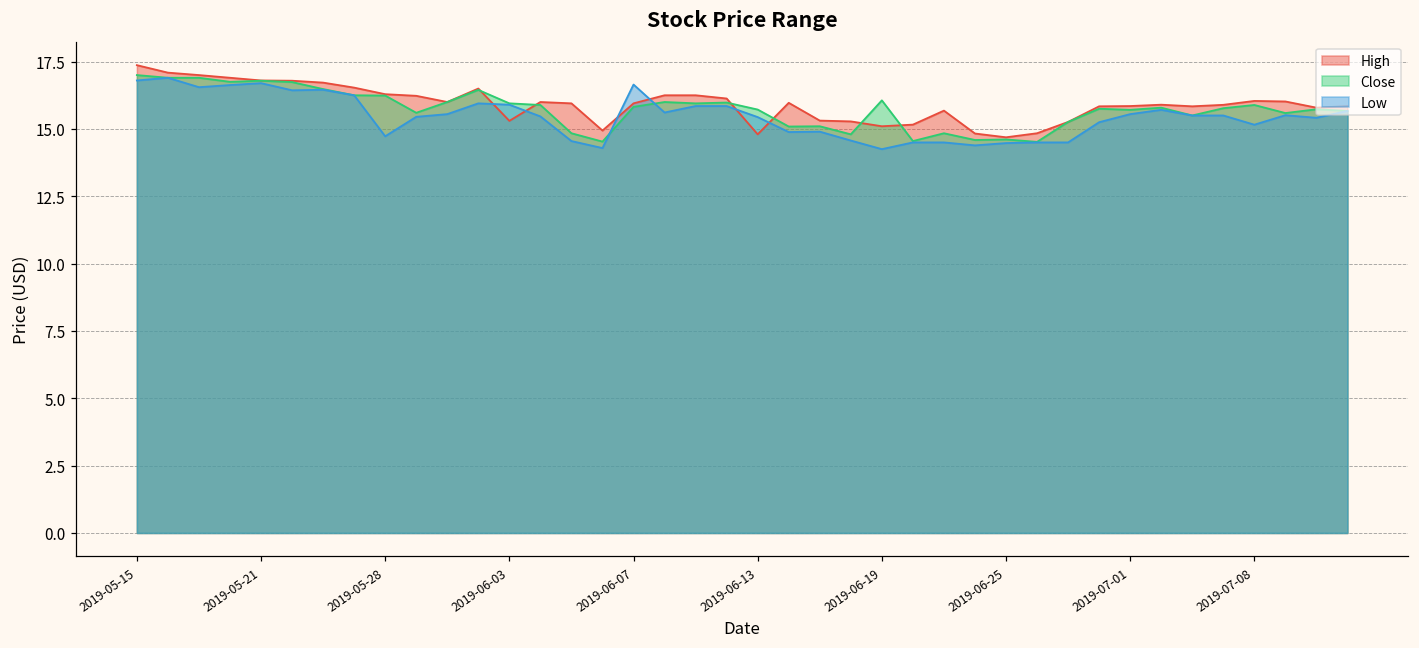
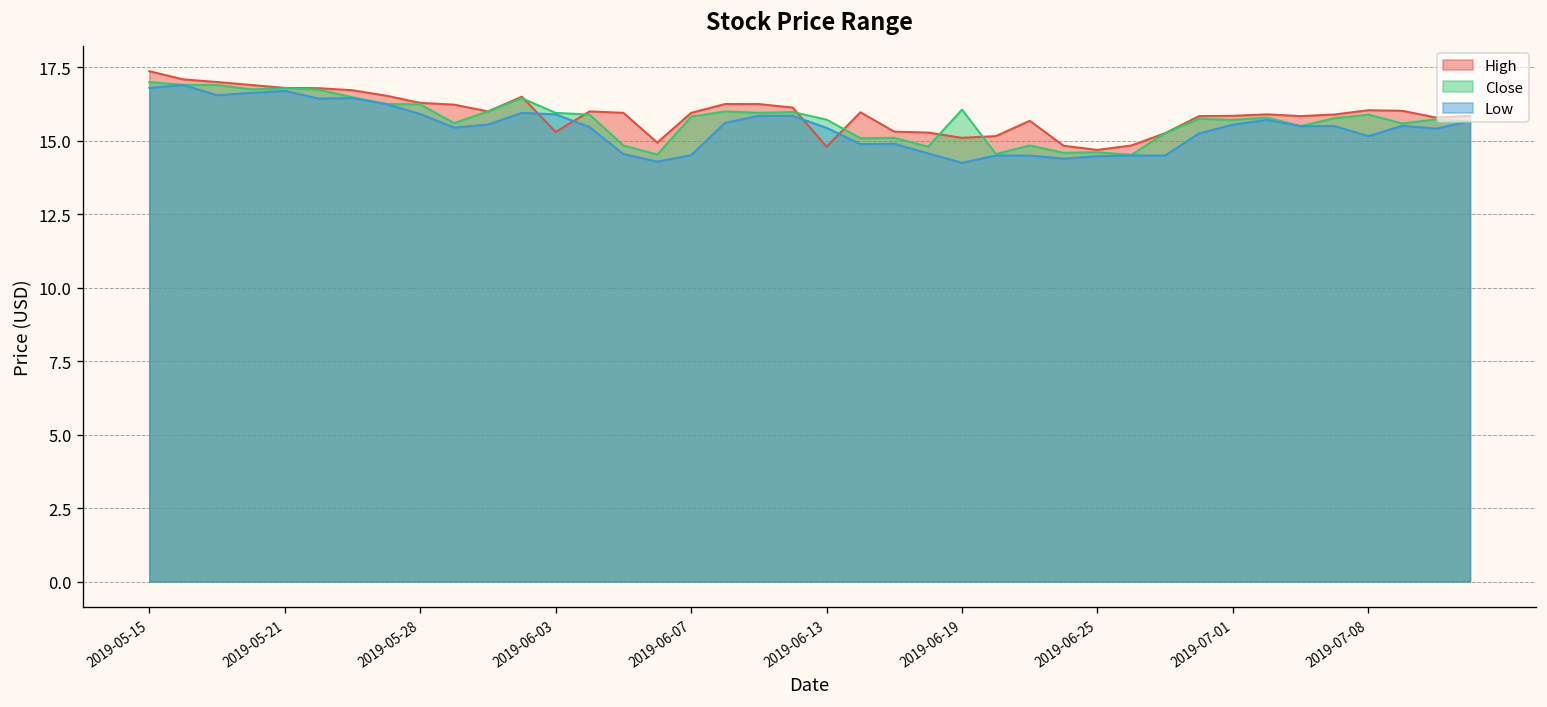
Low, 2019-05-28: 14.7 -> 15.9
Low, 2019-06-07: 16.6 -> 14.5
